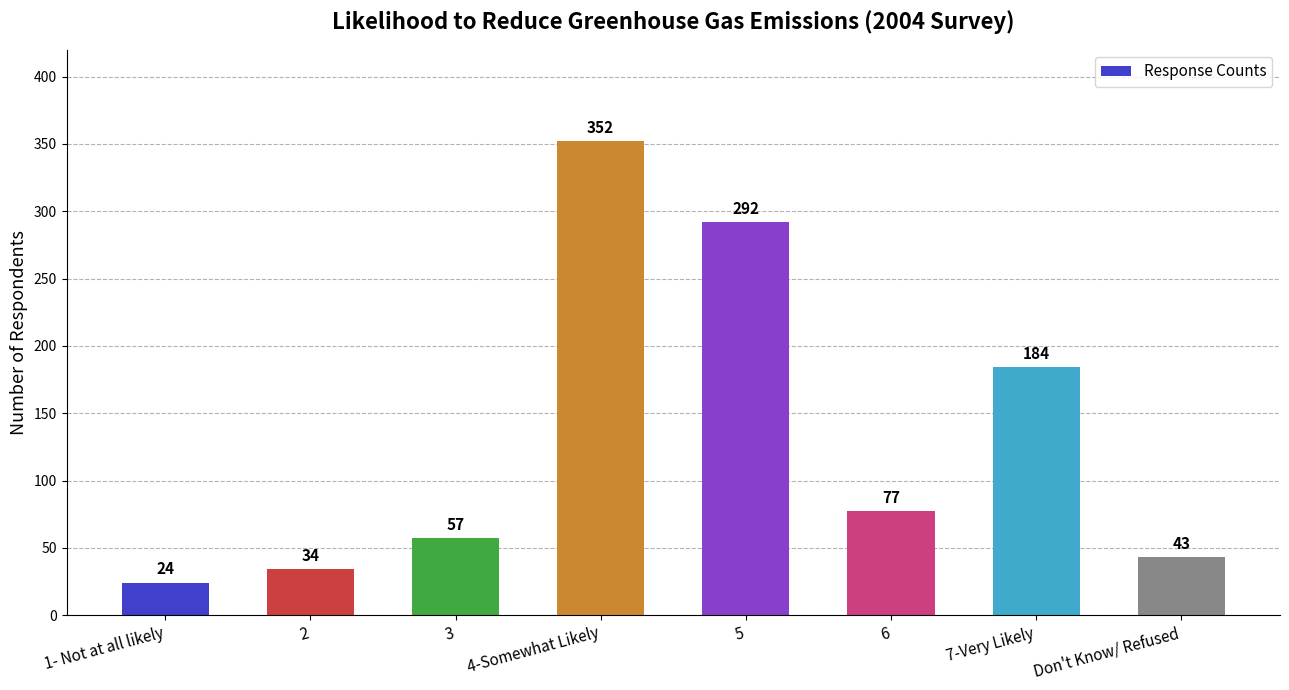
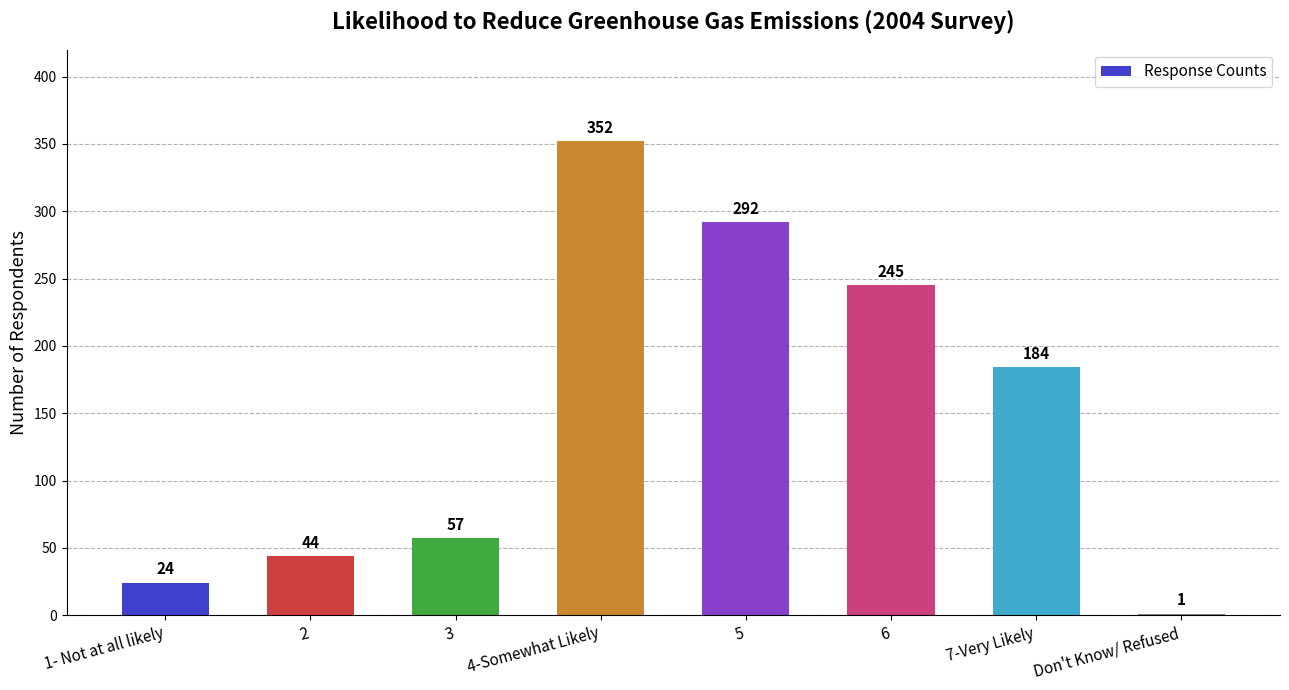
2: 34 -> 44
6: 77 -> 245
Don't Know/ Refused: 43 -> 1
